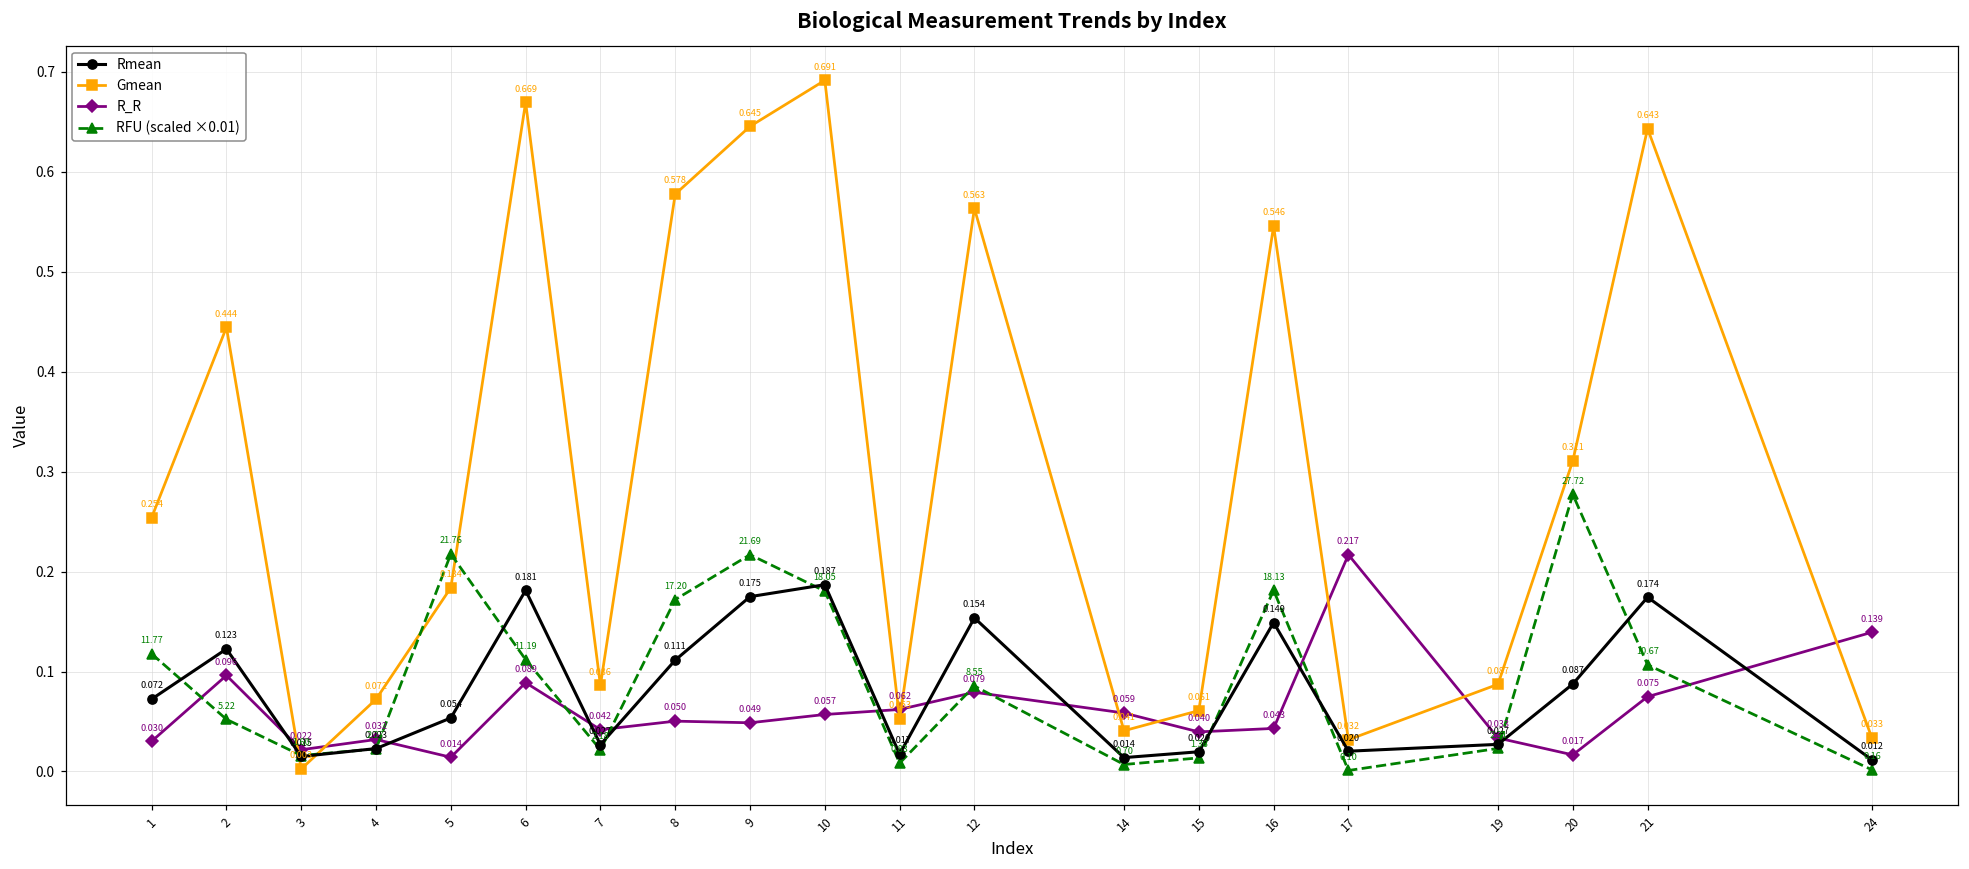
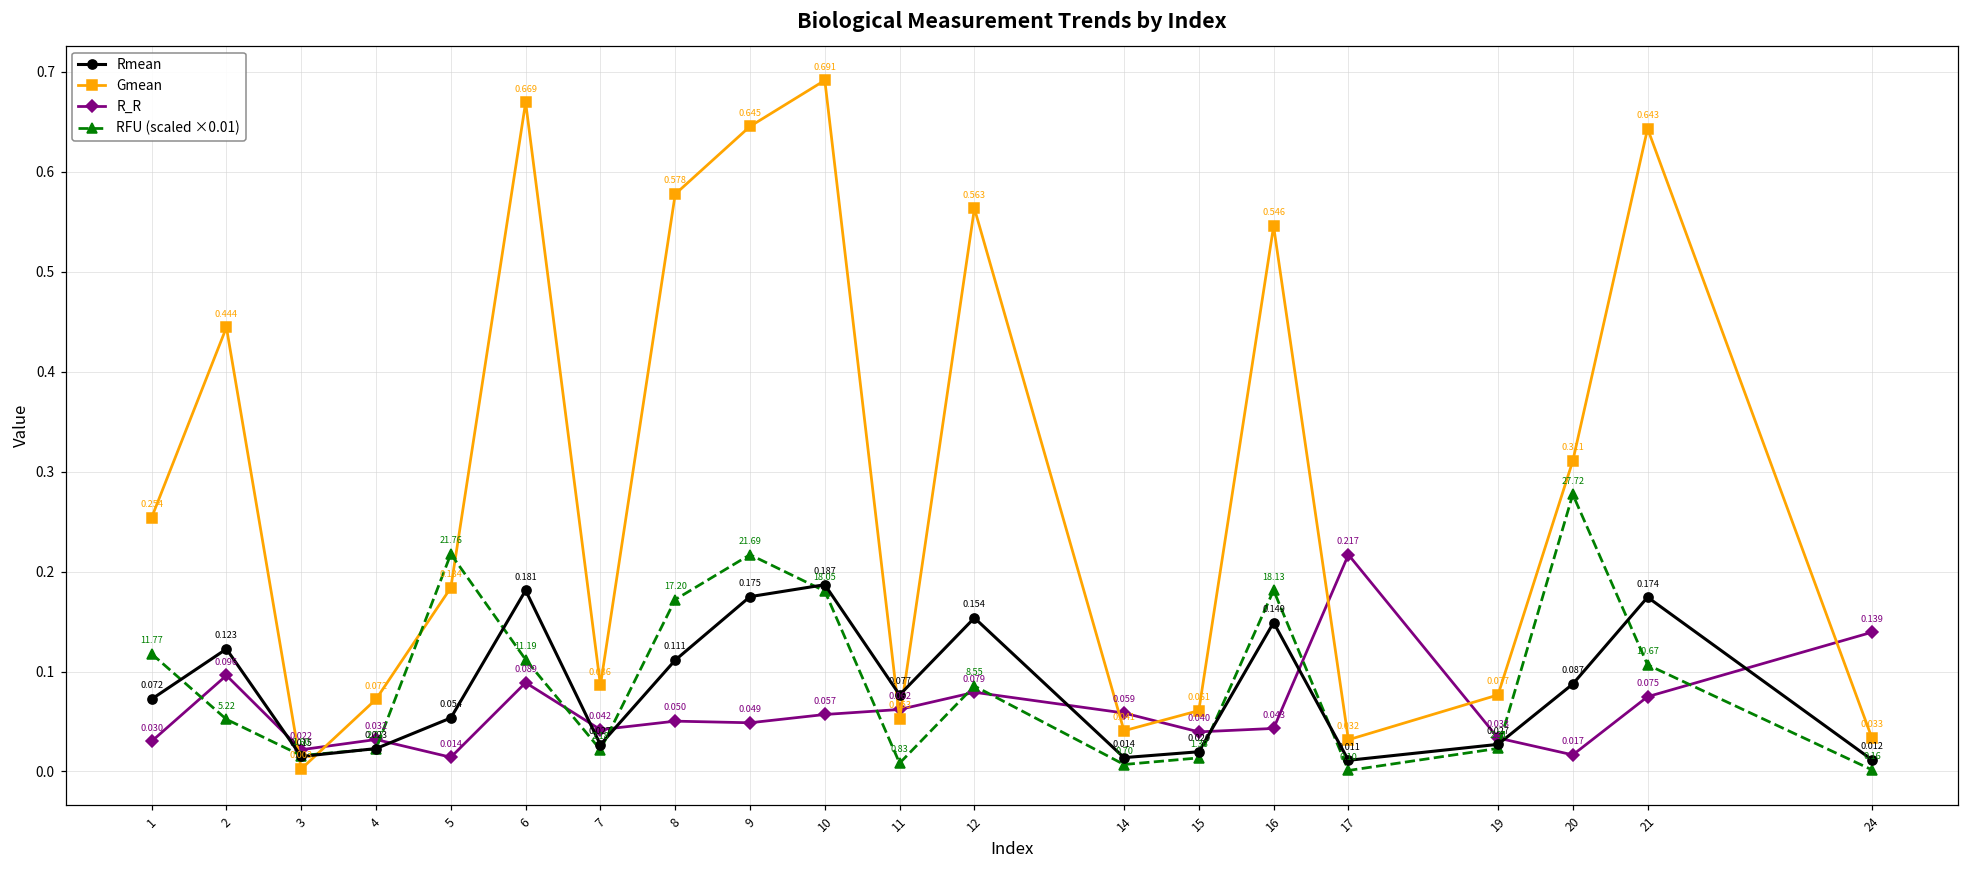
Rmean, 11: 0.017 -> 0.077
Rmean, 17: 0.020 -> 0.011
Gmean, 19: 0.087 -> 0.077
